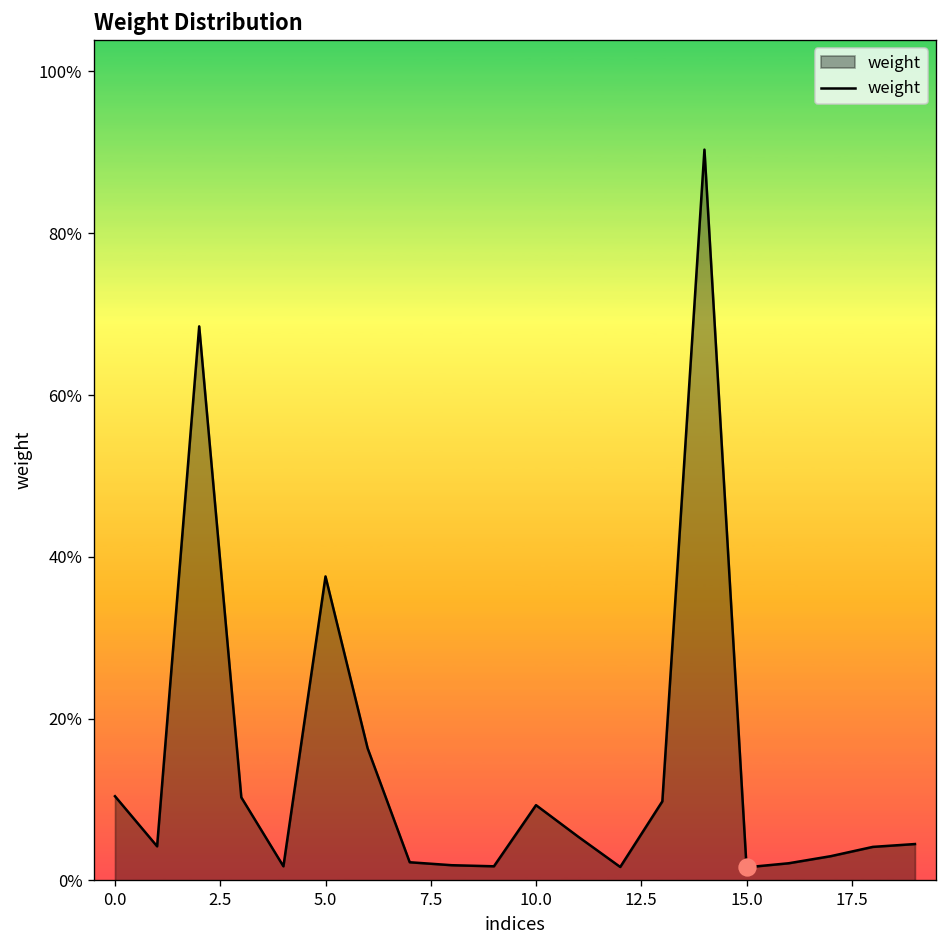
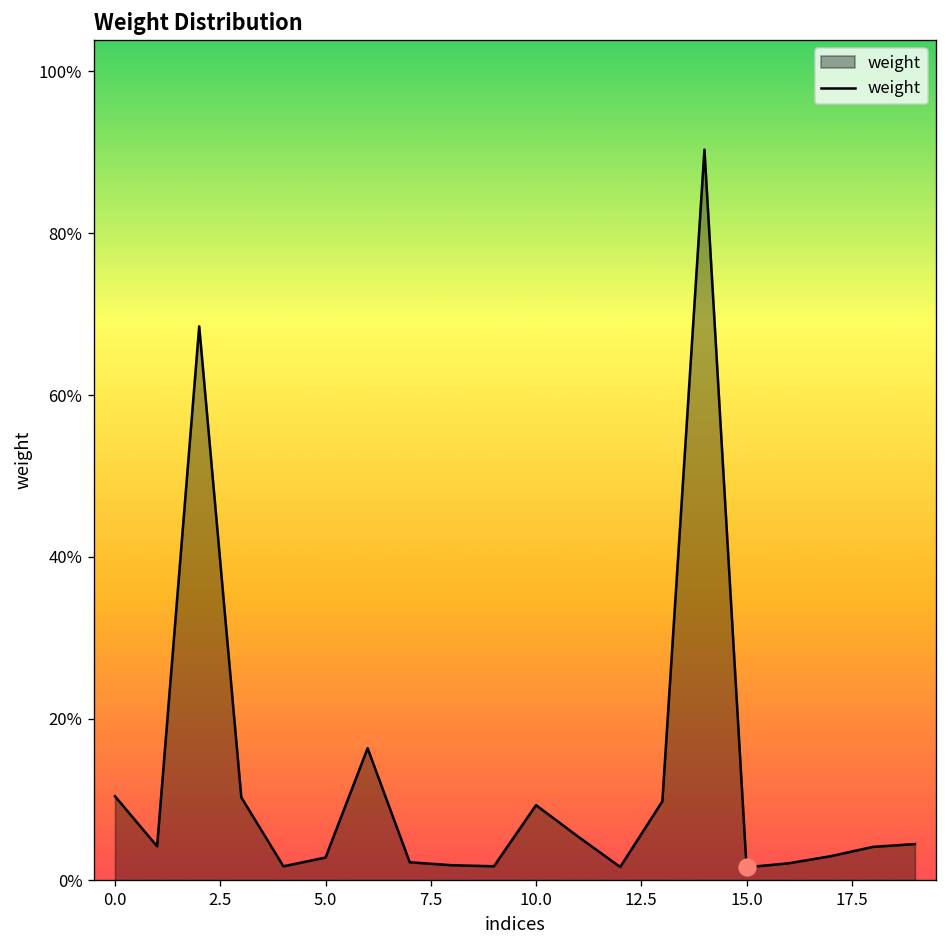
weight, 5.0: 38% -> 3%
